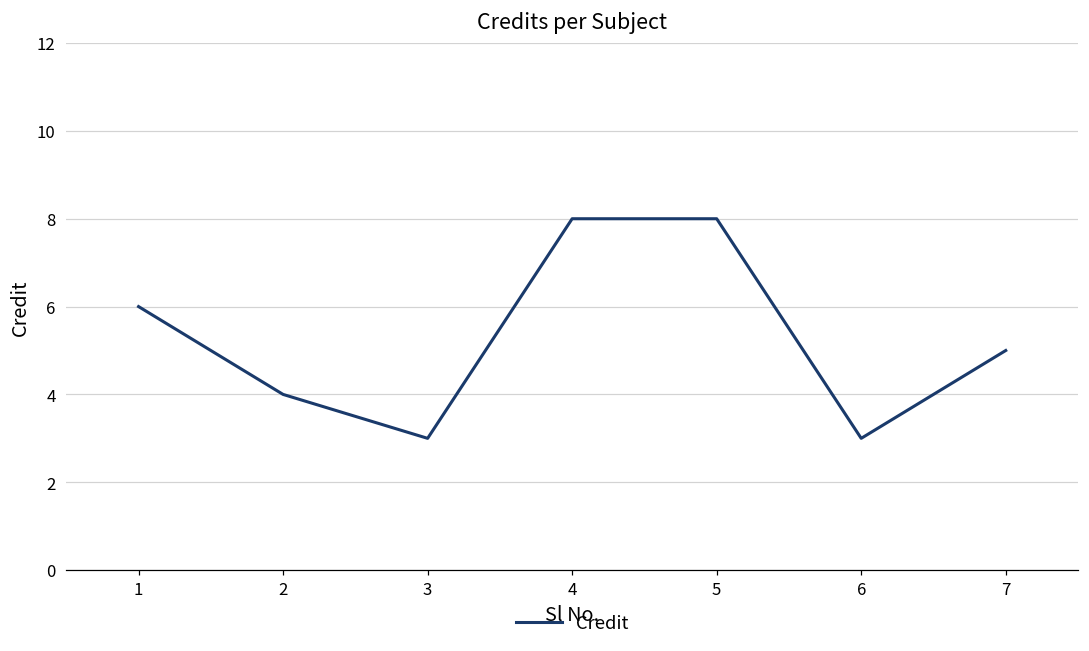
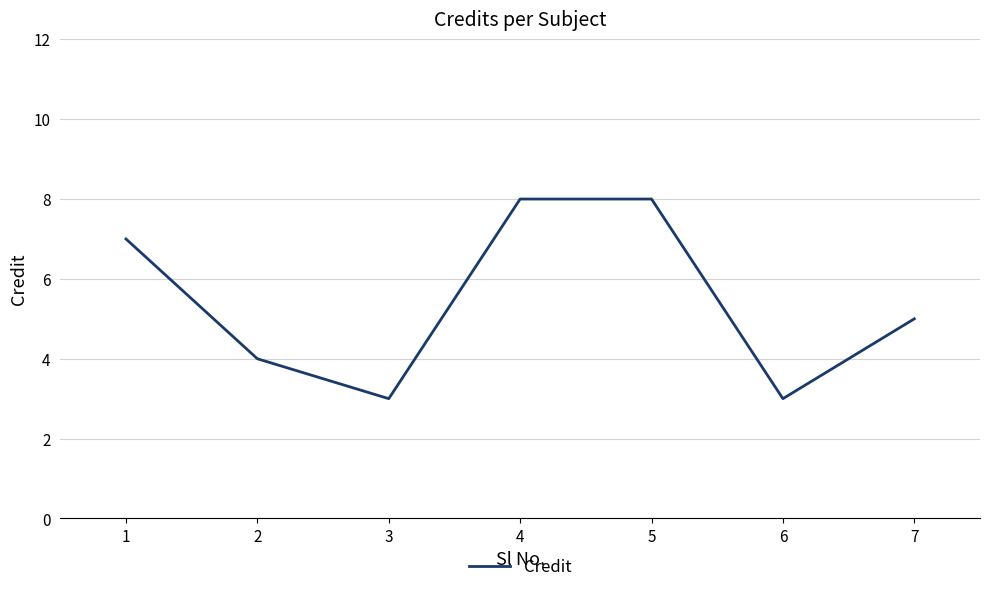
1: 6 -> 7
